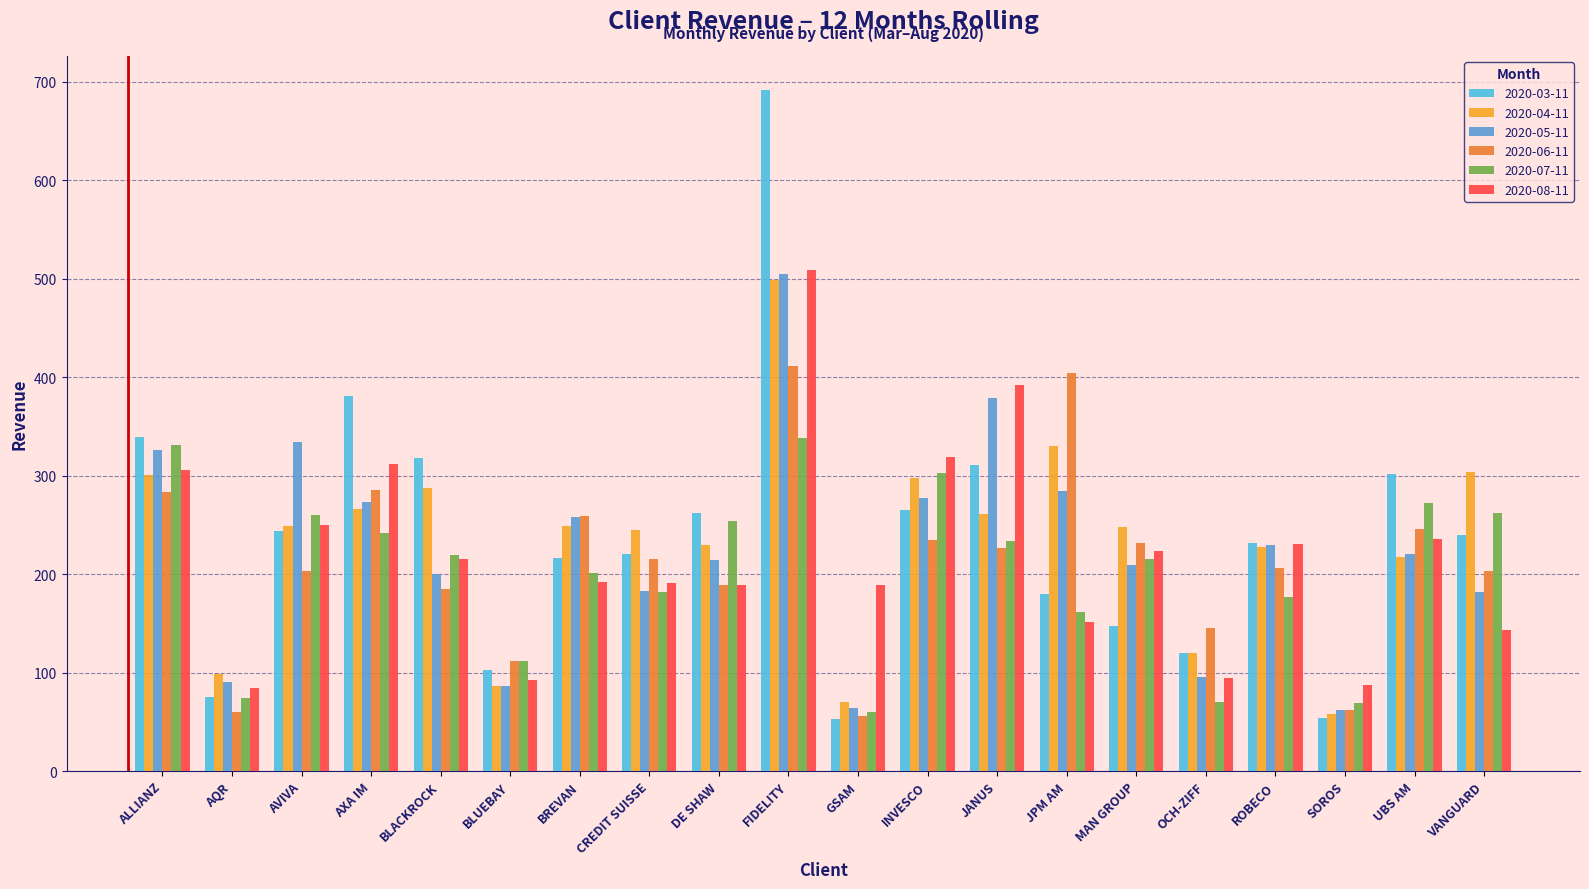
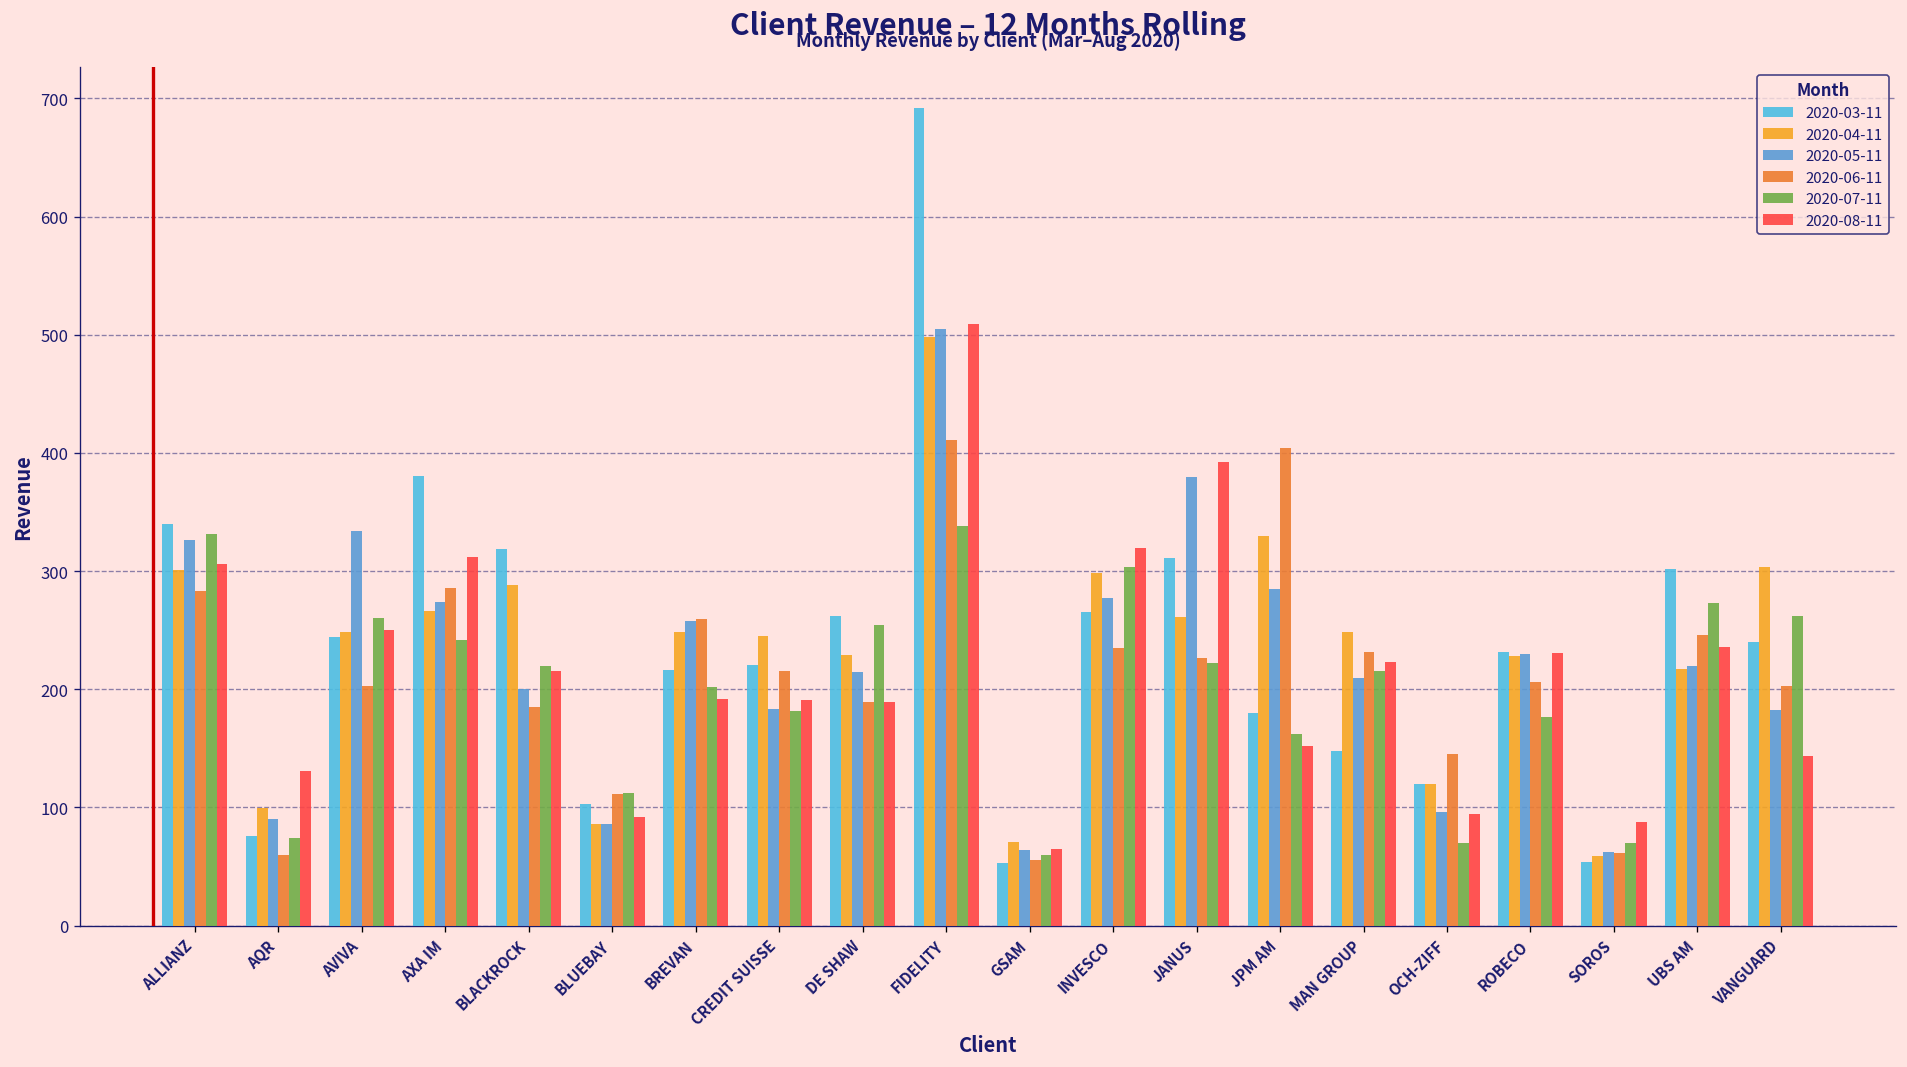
2020-08-11, AQR: 80 -> 130
2020-08-11, GSAM: 190 -> 70
2020-07-11, JANUS: 230 -> 220
